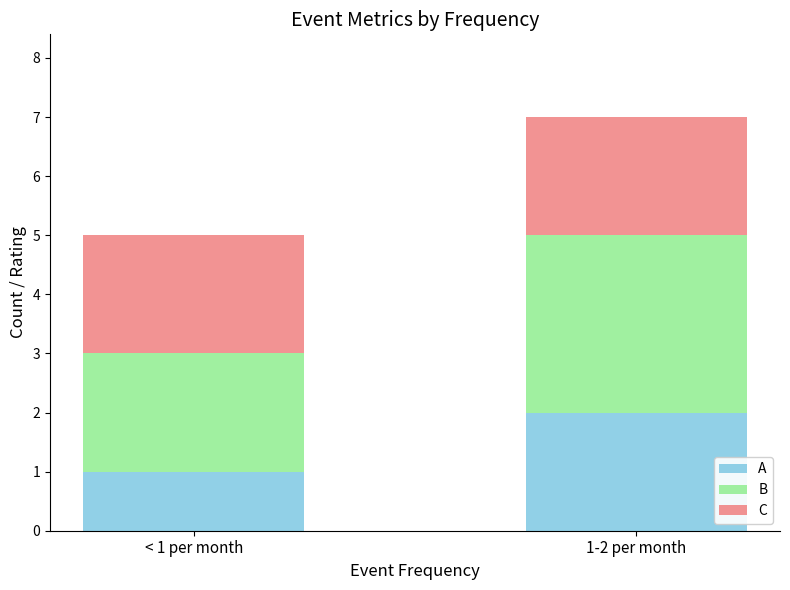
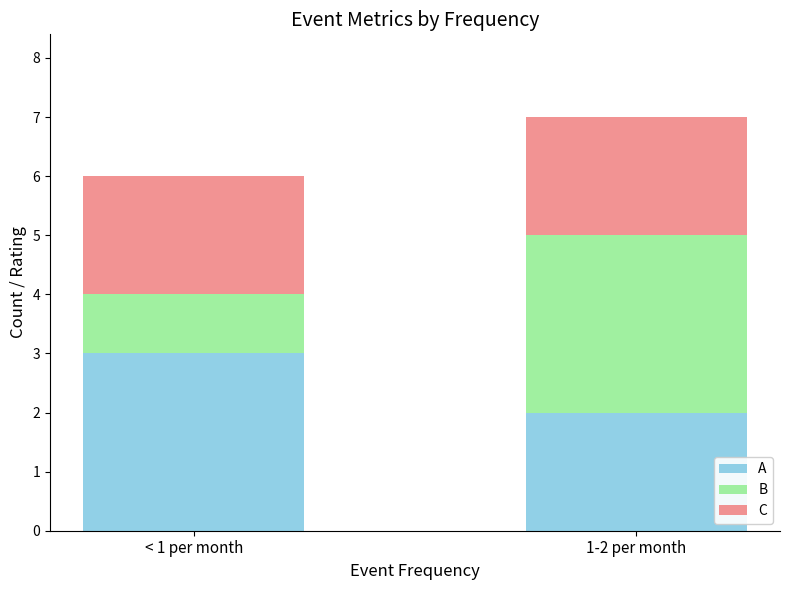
A, < 1 per month: 1 -> 3
B, < 1 per month: 2 -> 1
